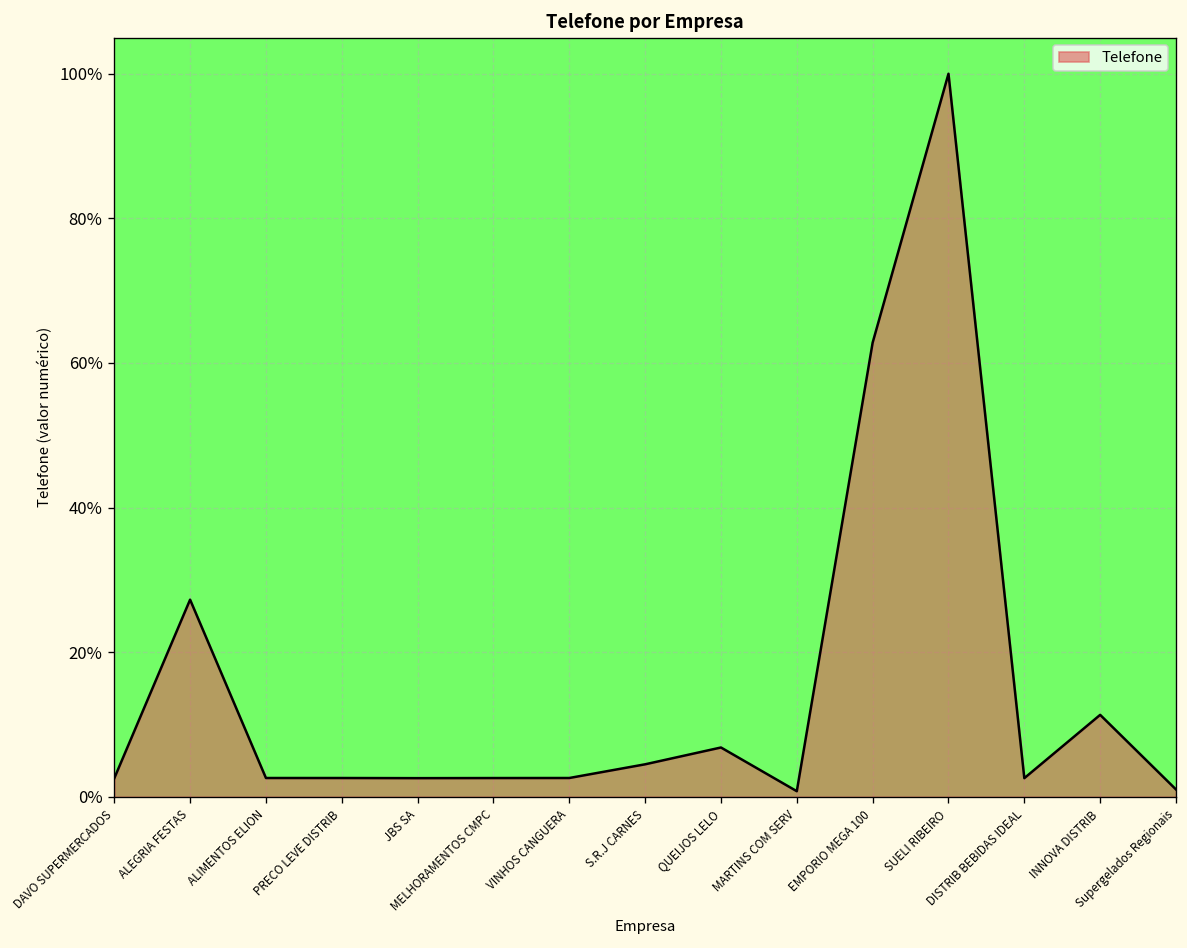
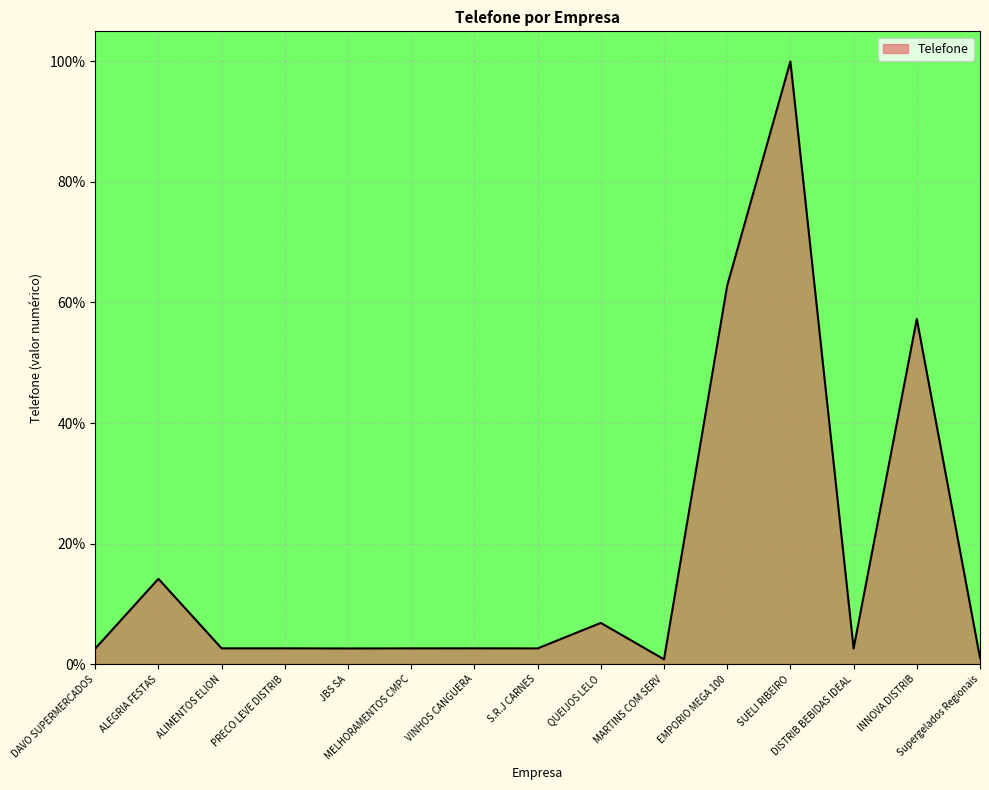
ALEGRIA FESTAS: 27% -> 14%
S.R.J CARNES: 5% -> 3%
INNOVA DISTRIB: 11% -> 57%
